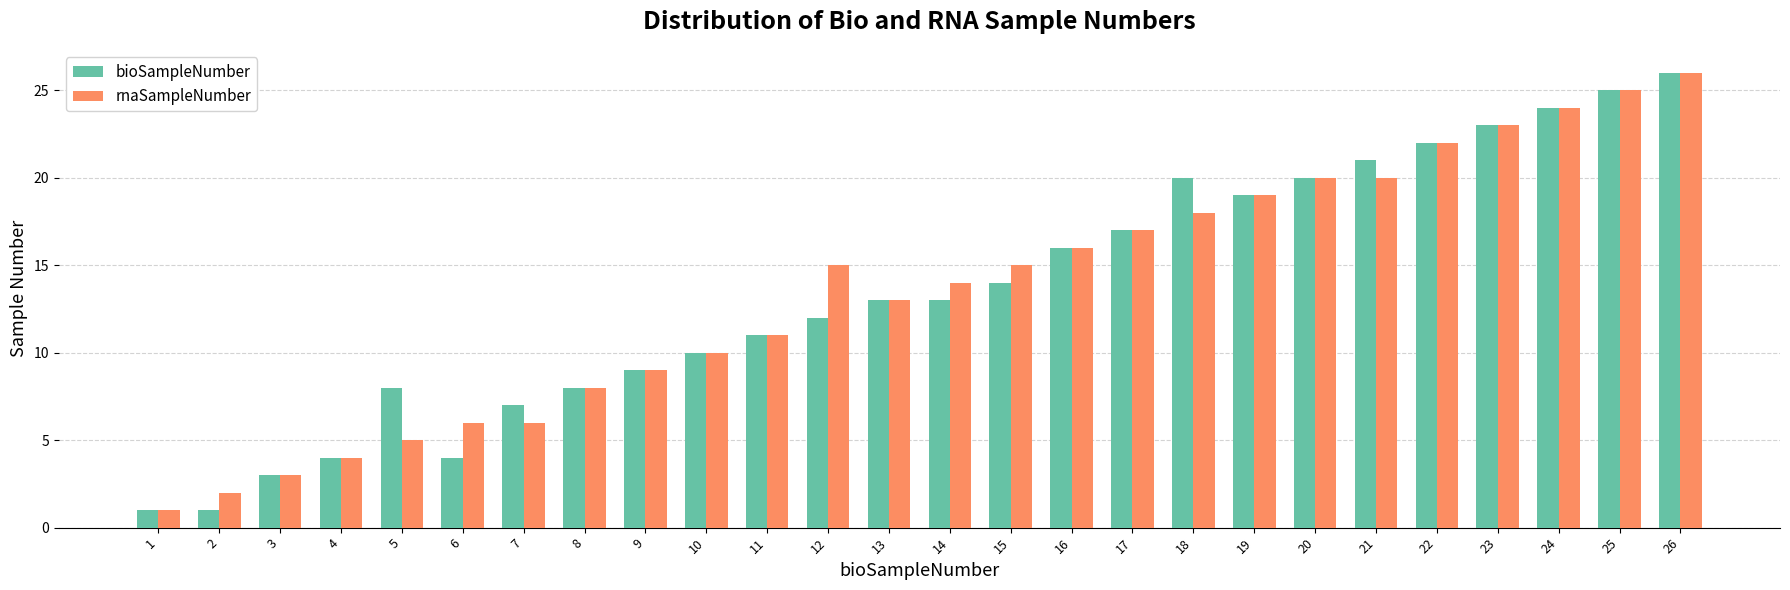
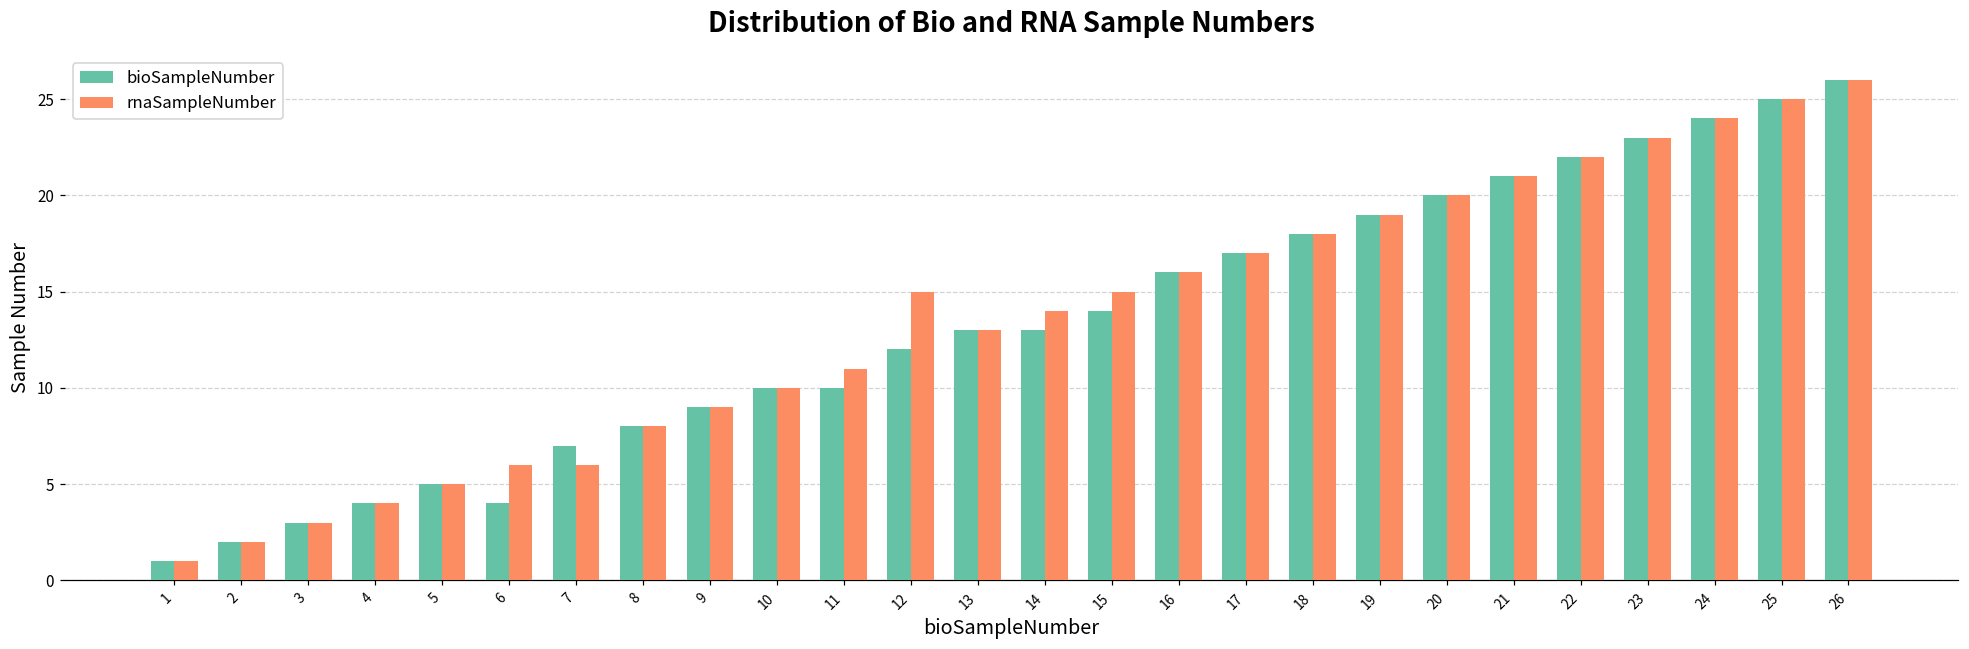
bioSampleNumber, 2: 1 -> 2
bioSampleNumber, 5: 8 -> 5
bioSampleNumber, 11: 11 -> 10
bioSampleNumber, 18: 20 -> 18
rnaSampleNumber, 21: 20 -> 21
